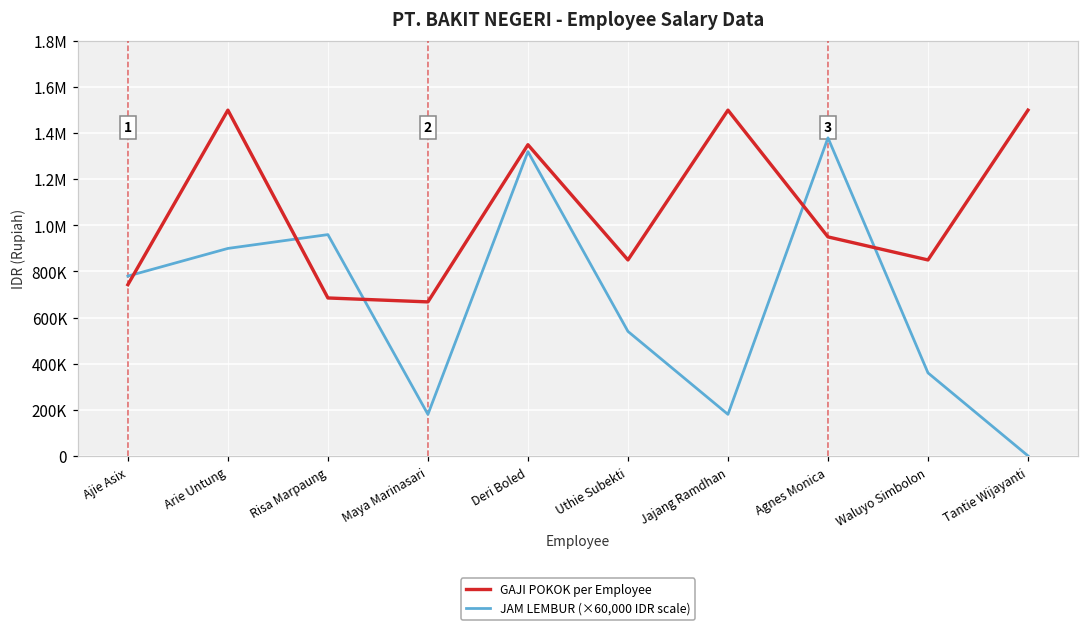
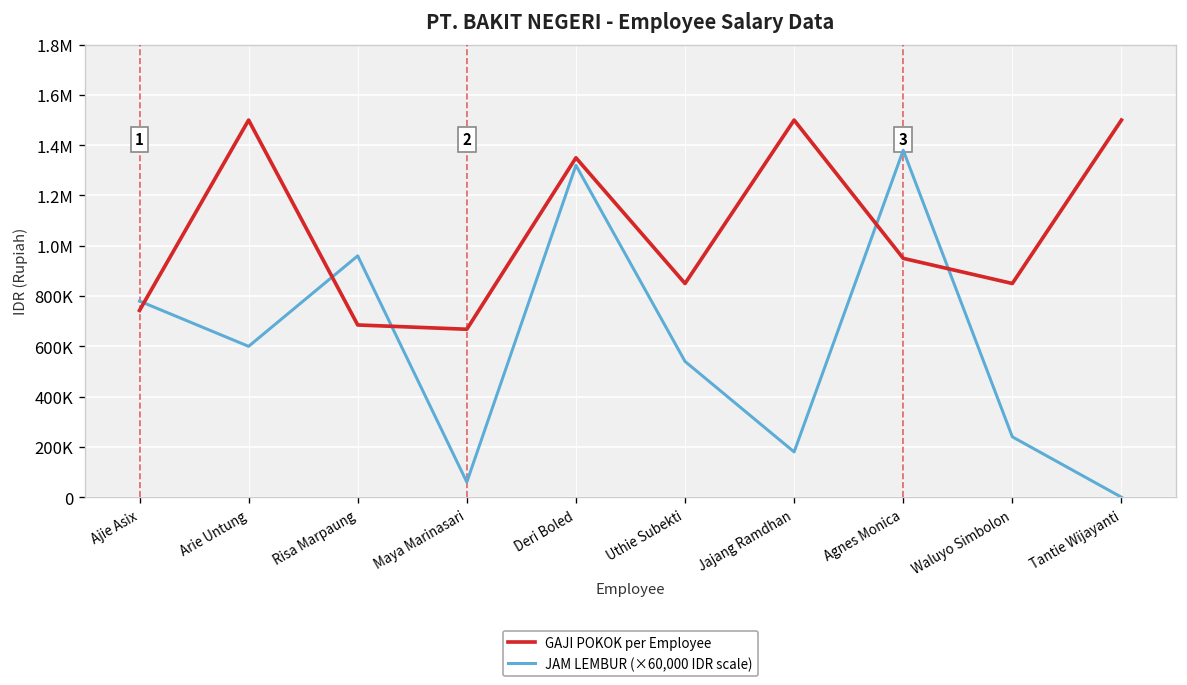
JAM LEMBUR (×60,000 IDR scale), Arie Untung: 900000 -> 600000
JAM LEMBUR (×60,000 IDR scale), Maya Marinasari: 180000 -> 60000
JAM LEMBUR (×60,000 IDR scale), Waluyo Simbolon: 360000 -> 240000
